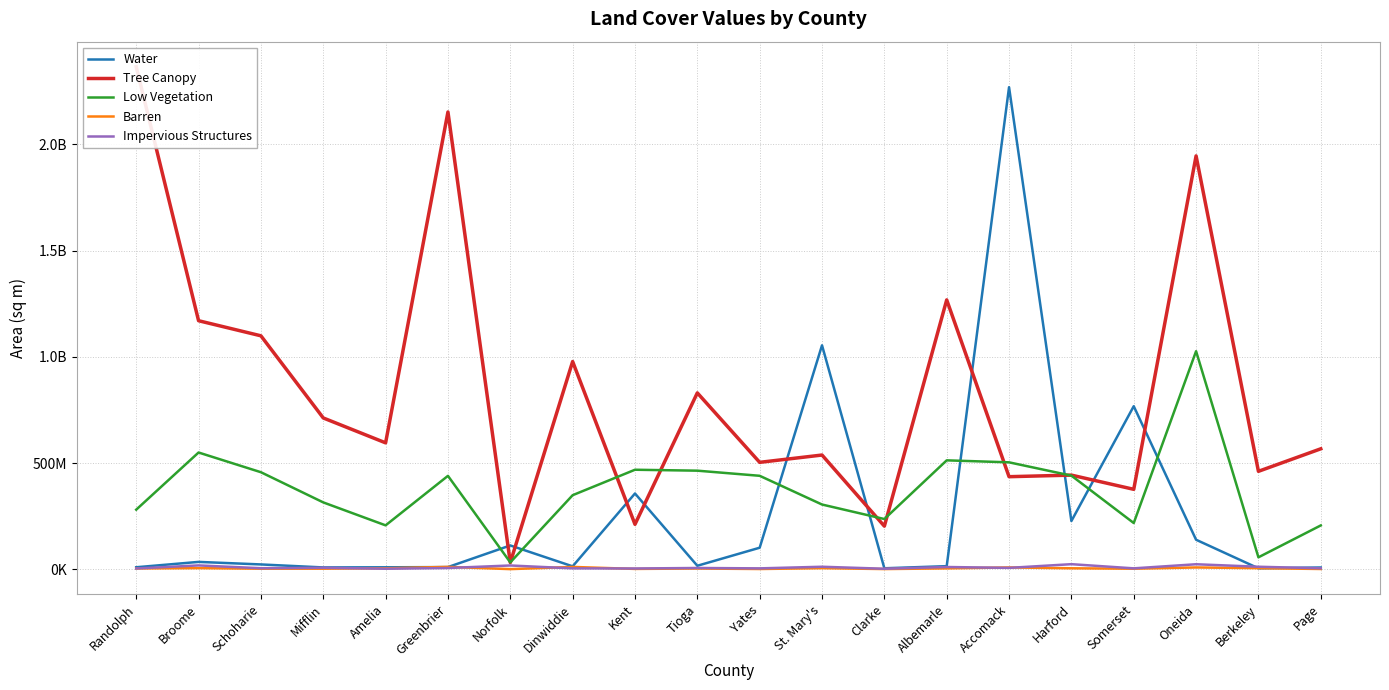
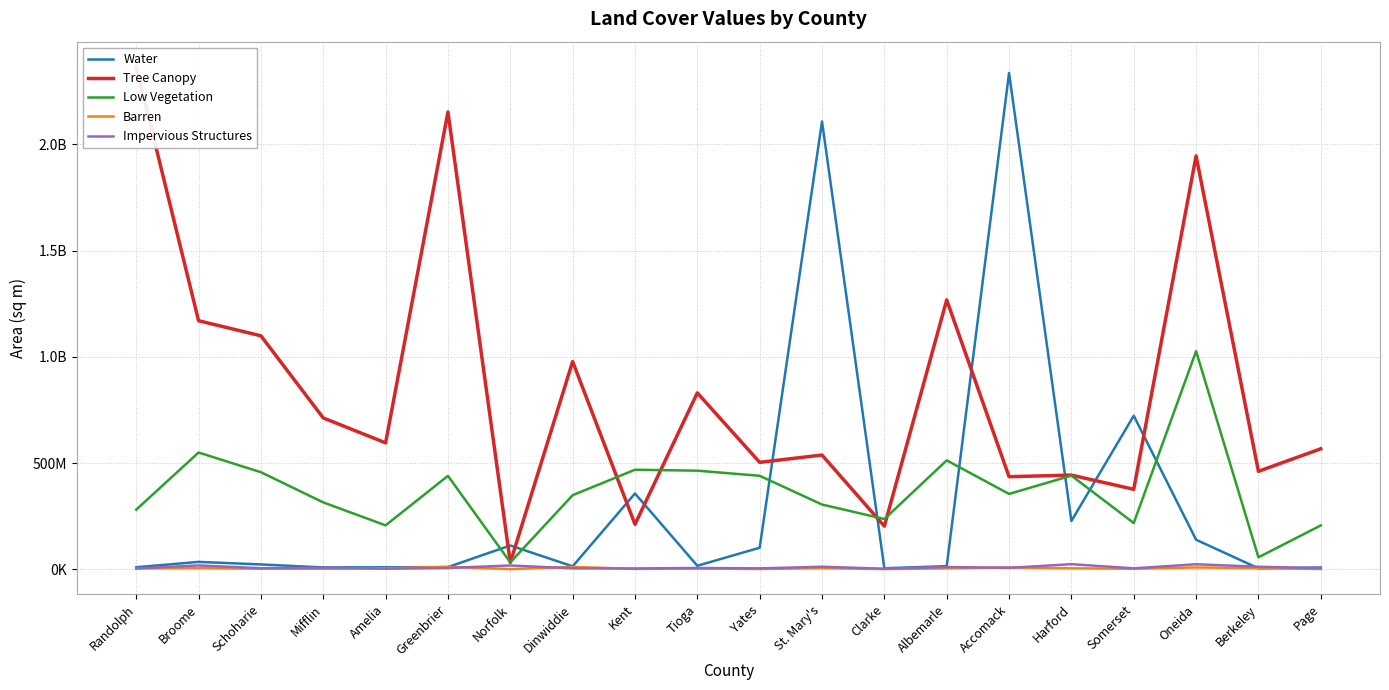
Water, St. Mary's: 1050000000 -> 2110000000
Water, Accomack: 2270000000 -> 2340000000
Low Vegetation, Accomack: 500000000 -> 350000000
Water, Somerset: 770000000 -> 720000000
